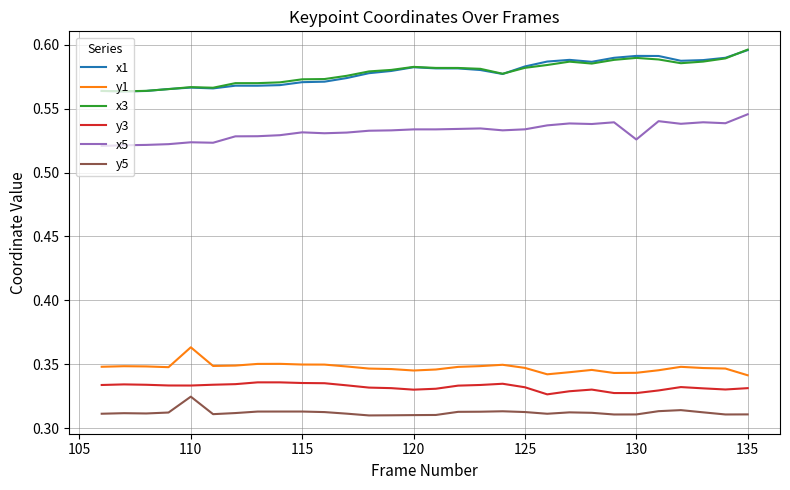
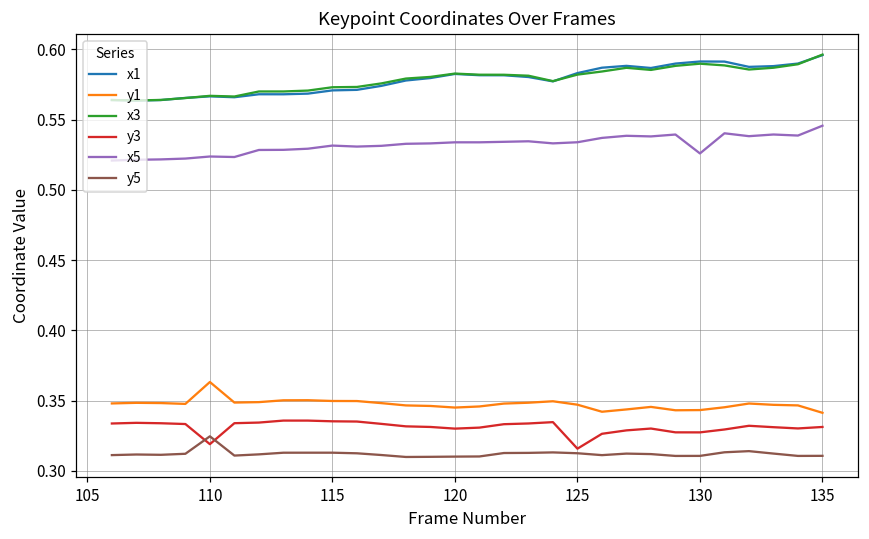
y3, 110: 0.333 -> 0.319
y3, 125: 0.332 -> 0.316
